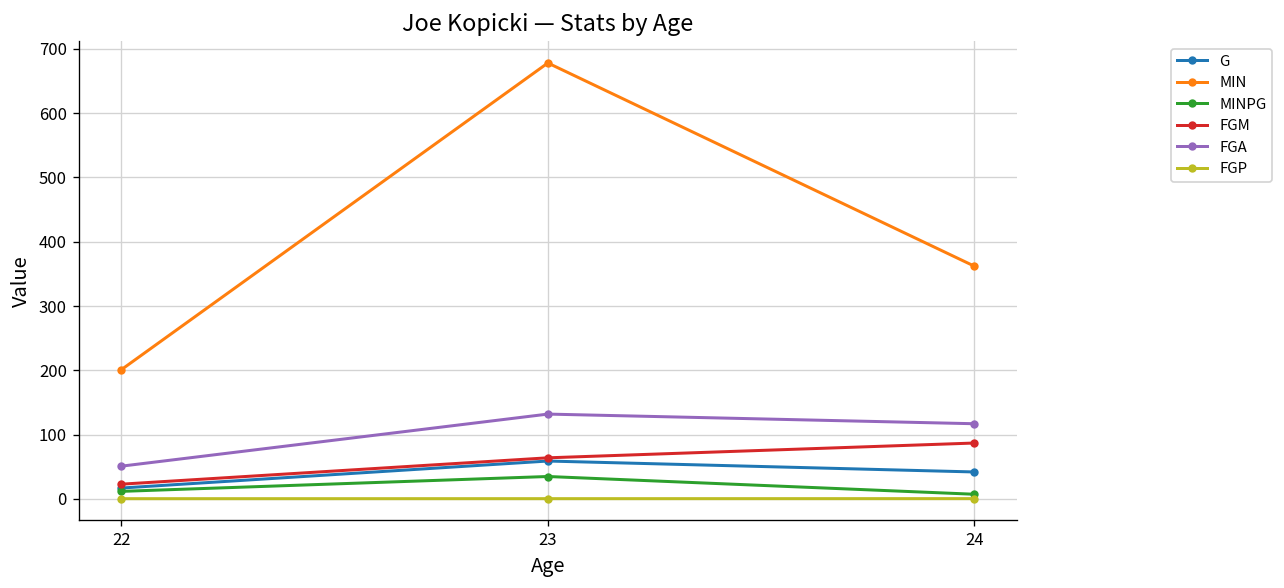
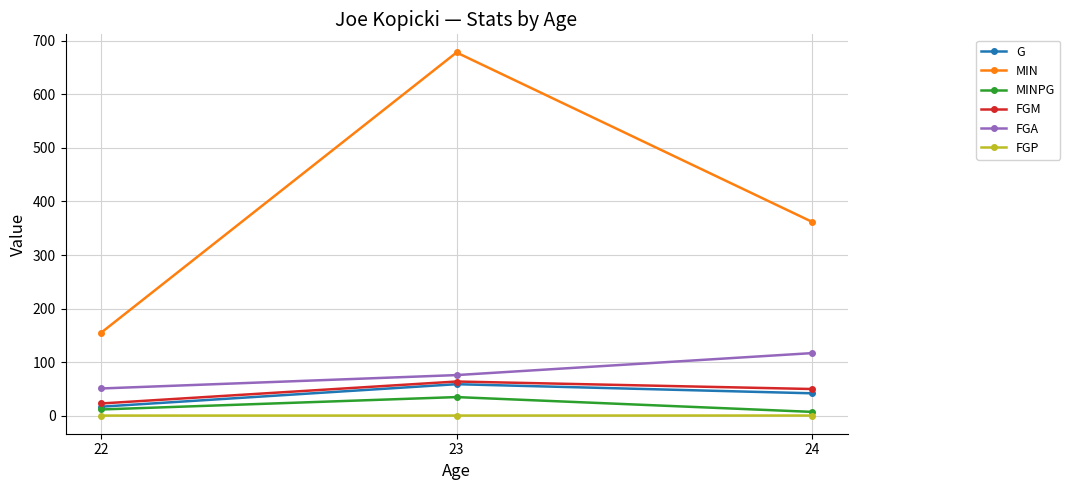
MIN, 22: 200 -> 160
FGA, 23: 130 -> 80
FGM, 24: 90 -> 50
